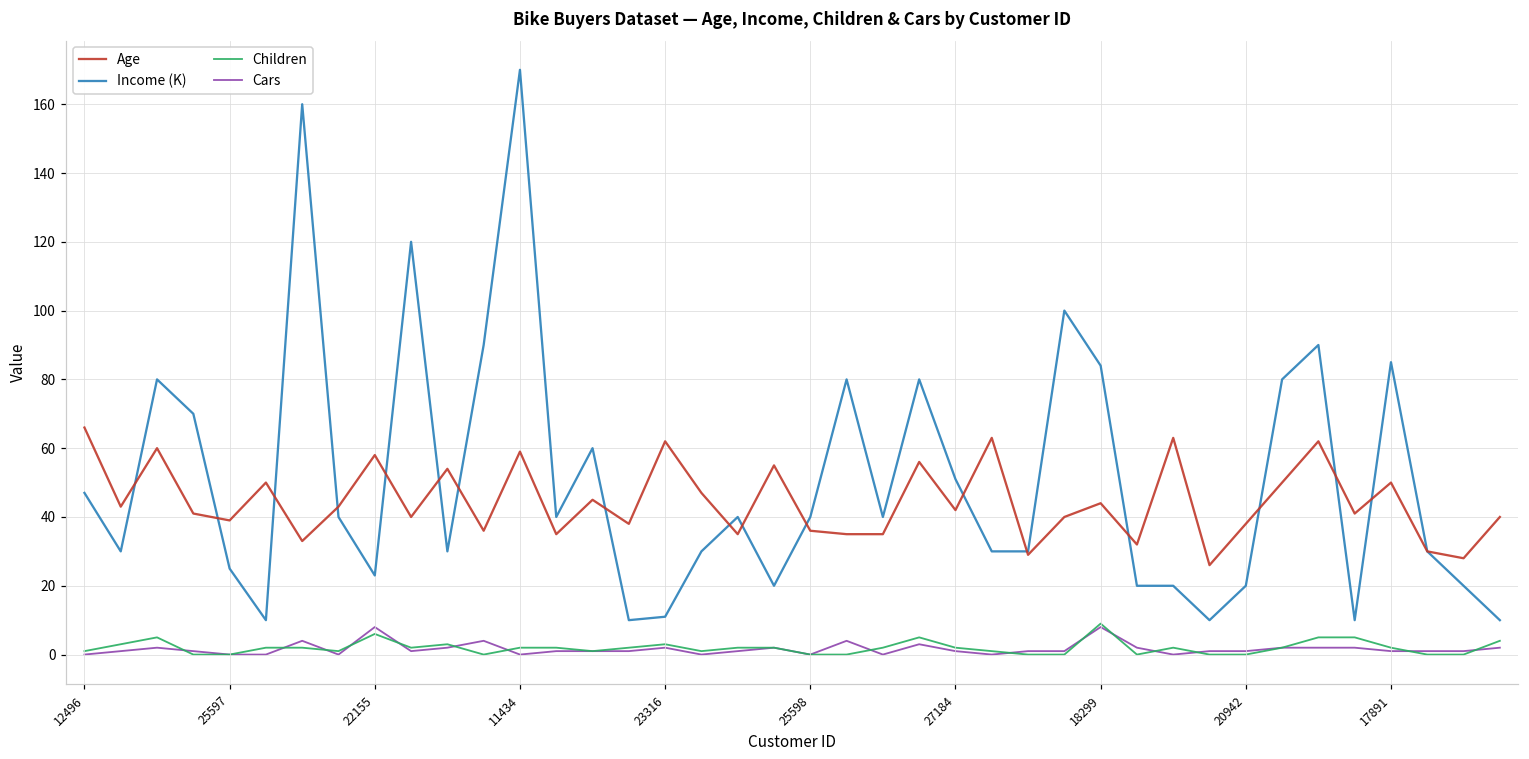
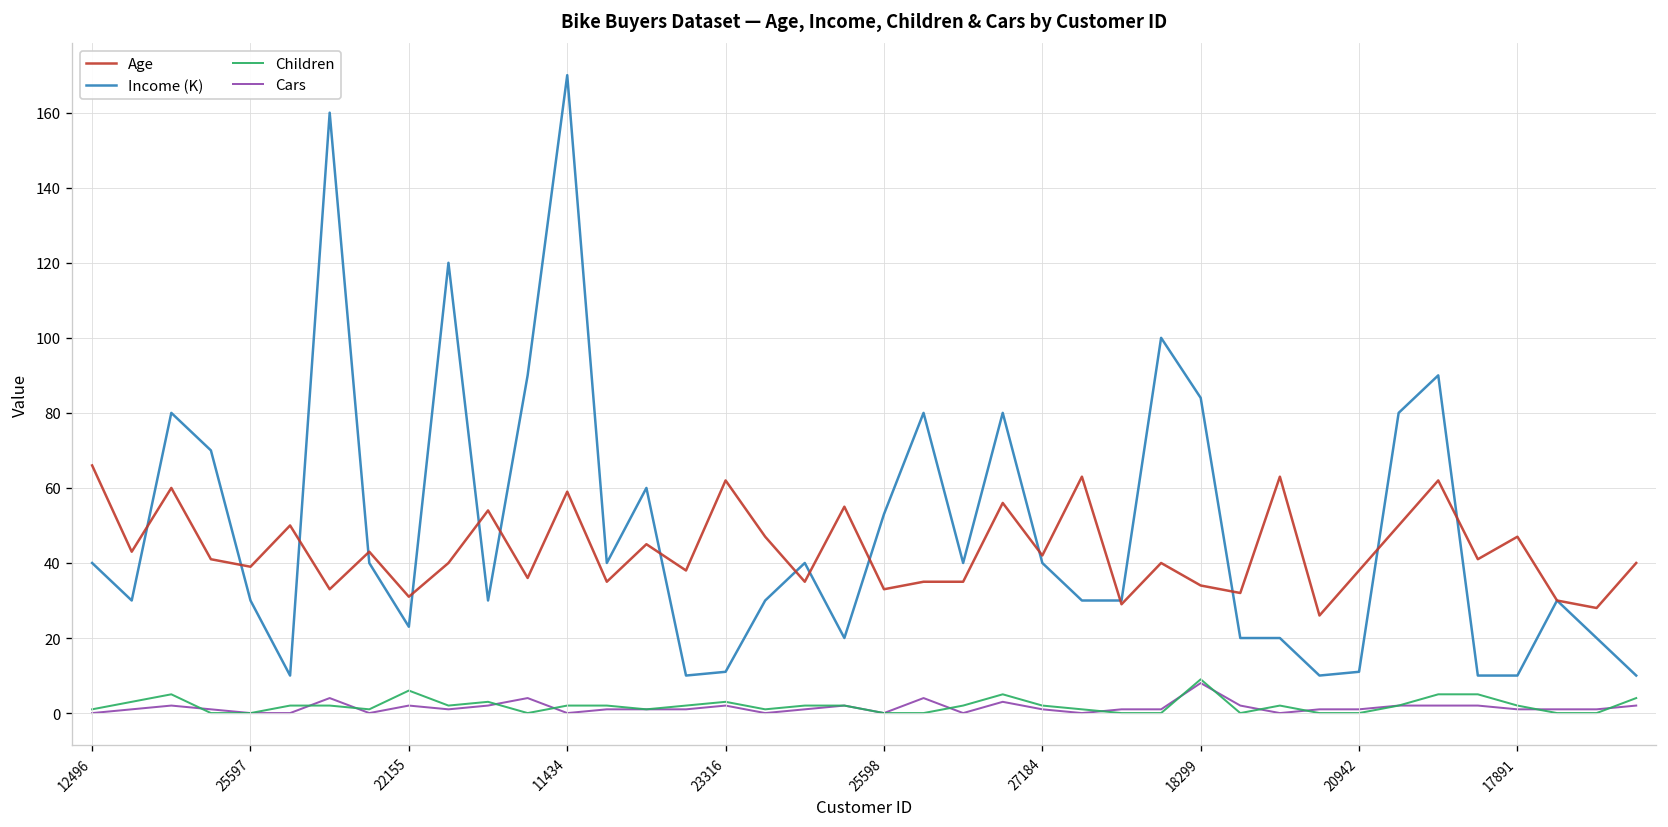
Income (K), 12496: 47 -> 40
Income (K), 25597: 25 -> 30
Age, 22155: 58 -> 31
Cars, 22155: 8 -> 2
Age, 25598: 36 -> 33
Income (K), 25598: 40 -> 53
Income (K), 27184: 51 -> 40
Age, 18299: 44 -> 34
Income (K), 20942: 20 -> 11
Age, 17891: 50 -> 47
Income (K), 17891: 85 -> 10
